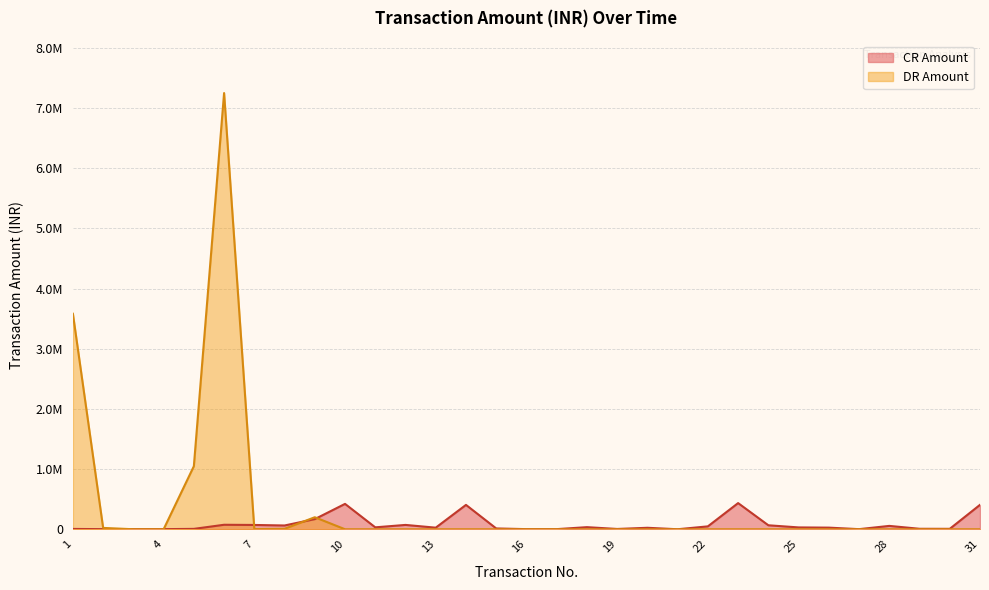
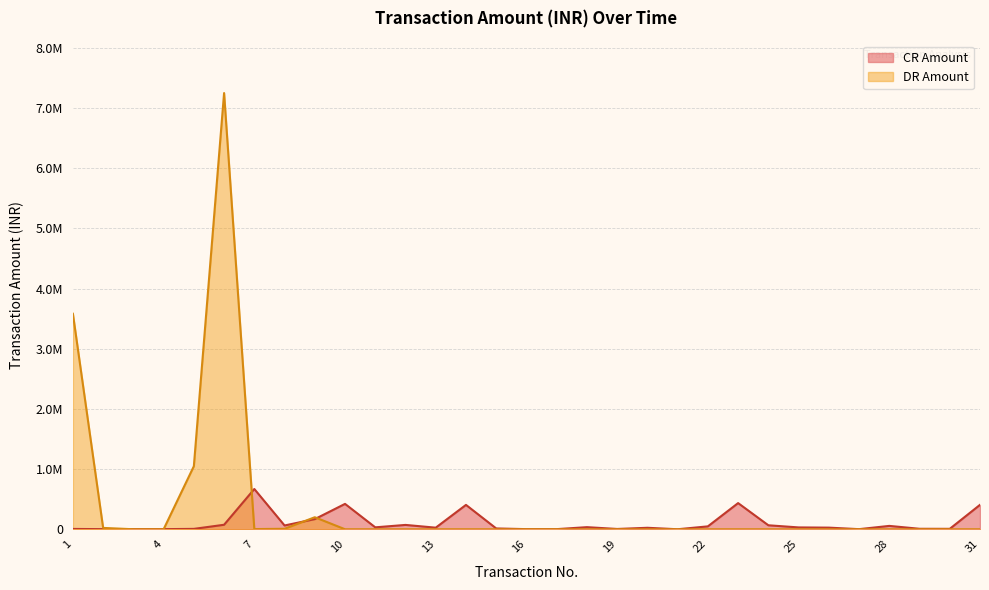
CR Amount, 7: 100000 -> 700000
